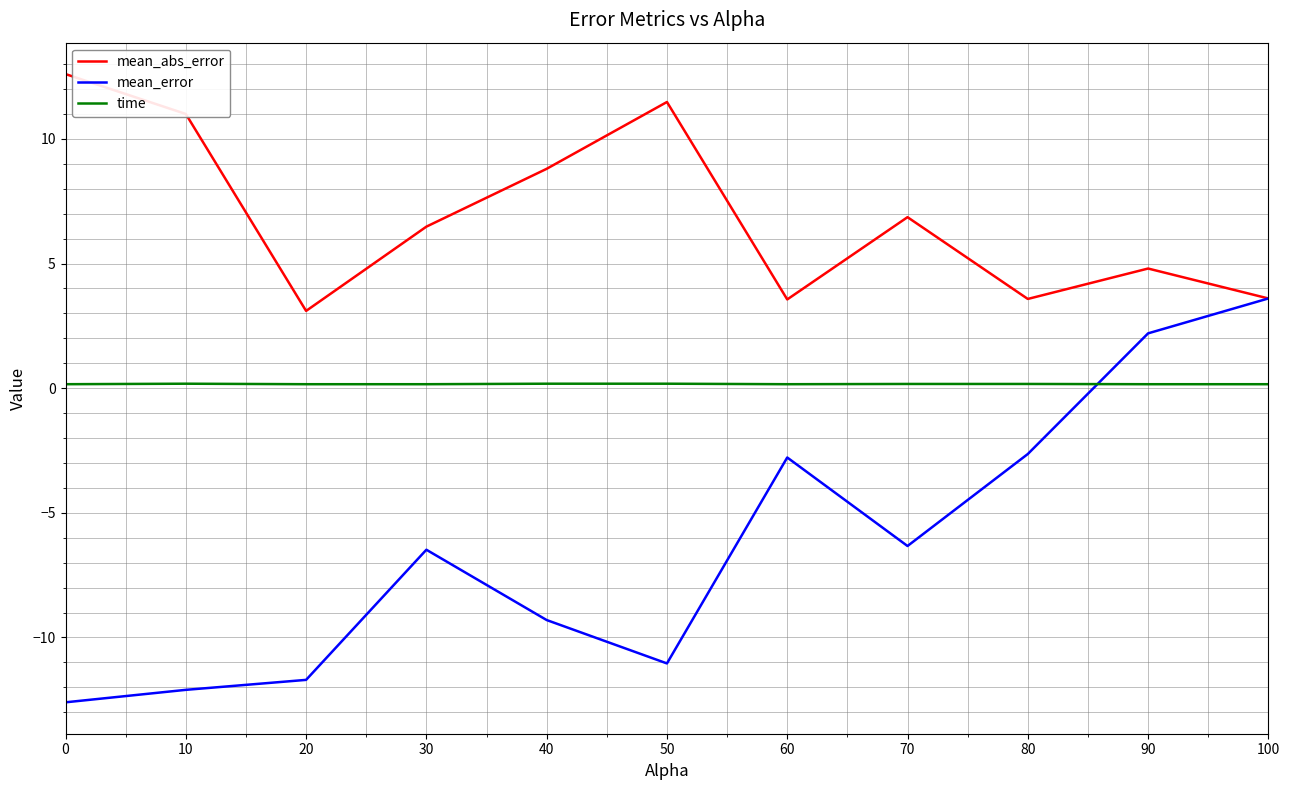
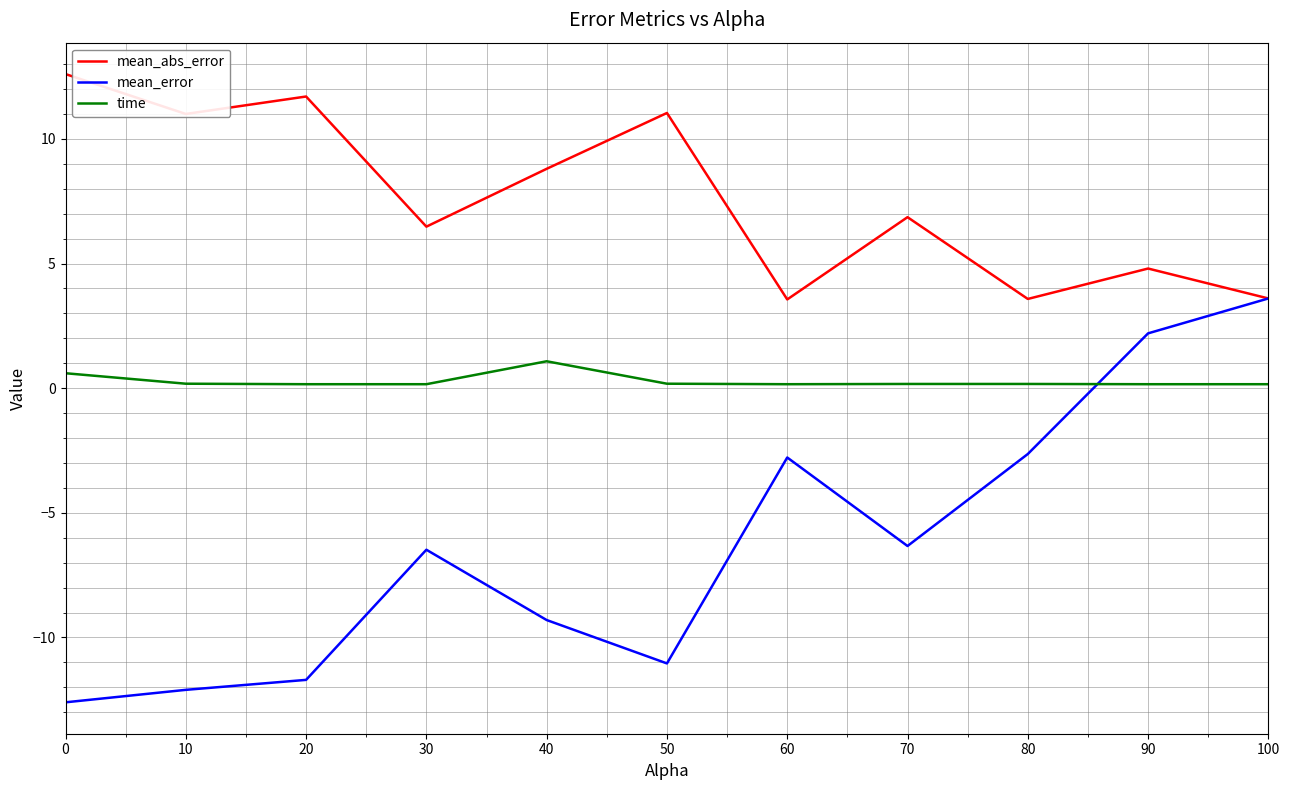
time, 0: 0.2 -> 0.6
mean_abs_error, 20: 3.1 -> 11.7
time, 40: 0.2 -> 1.1
mean_abs_error, 50: 11.5 -> 11.0
